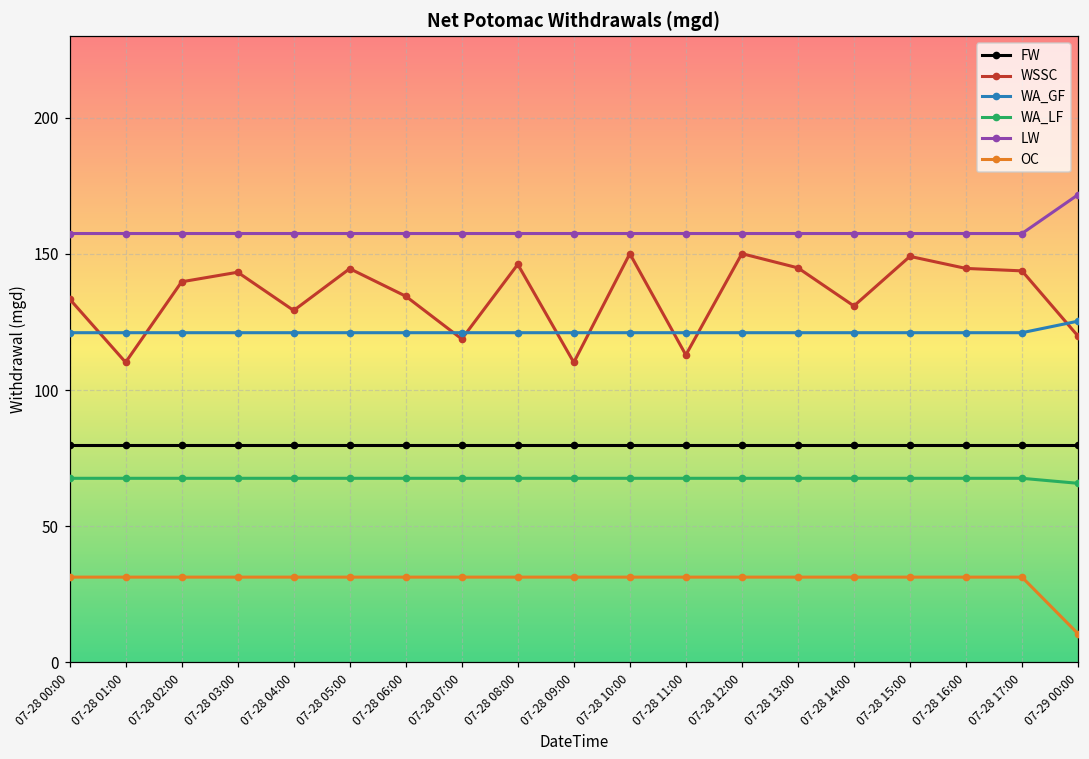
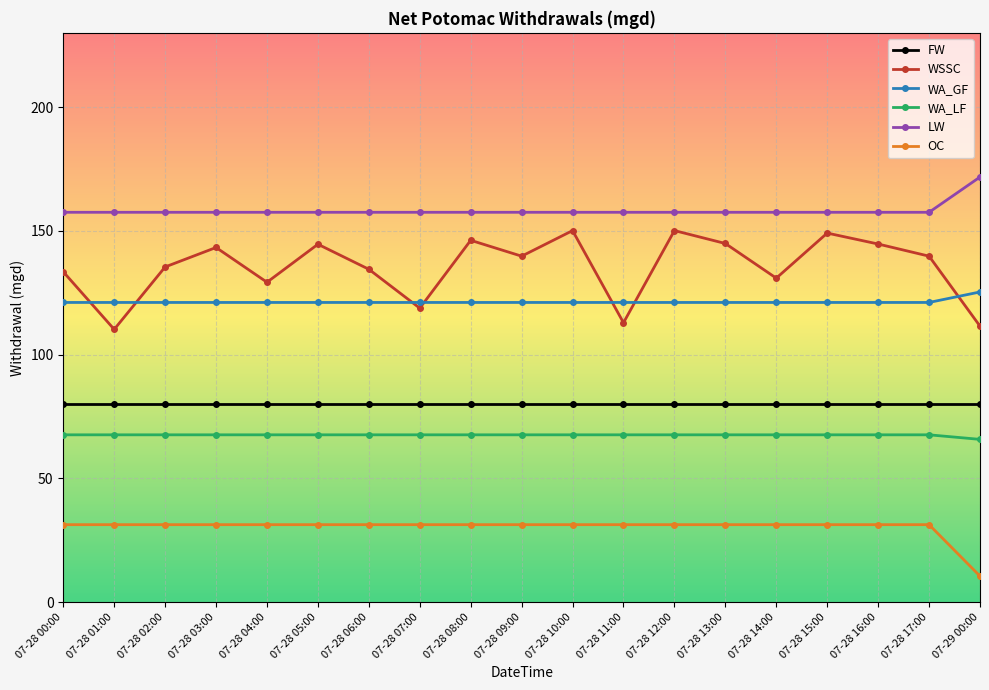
WSSC, 07-28 02:00: 140 -> 135
WSSC, 07-28 09:00: 110 -> 140
WSSC, 07-28 17:00: 144 -> 140
WSSC, 07-29 00:00: 120 -> 111
